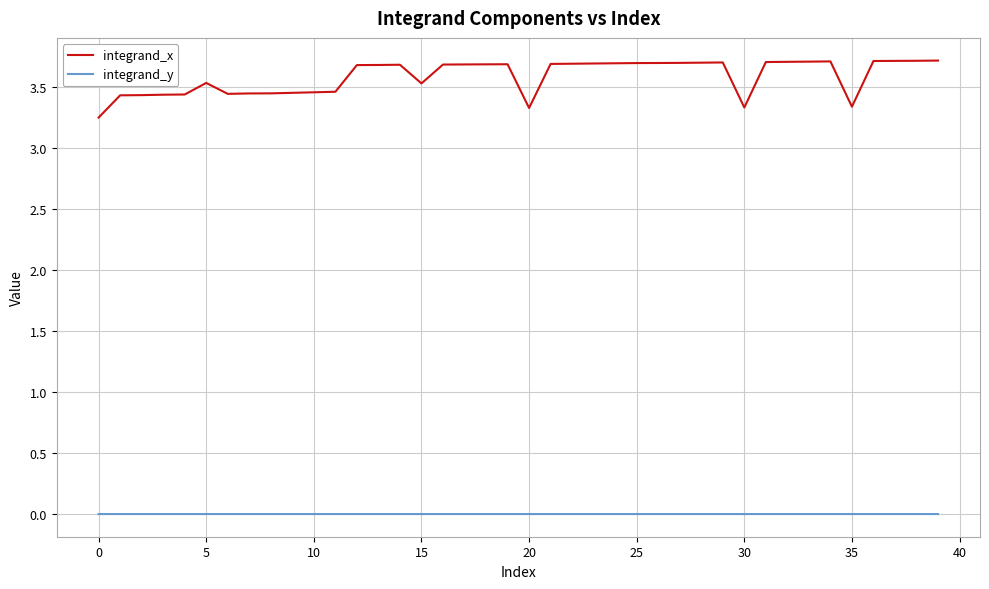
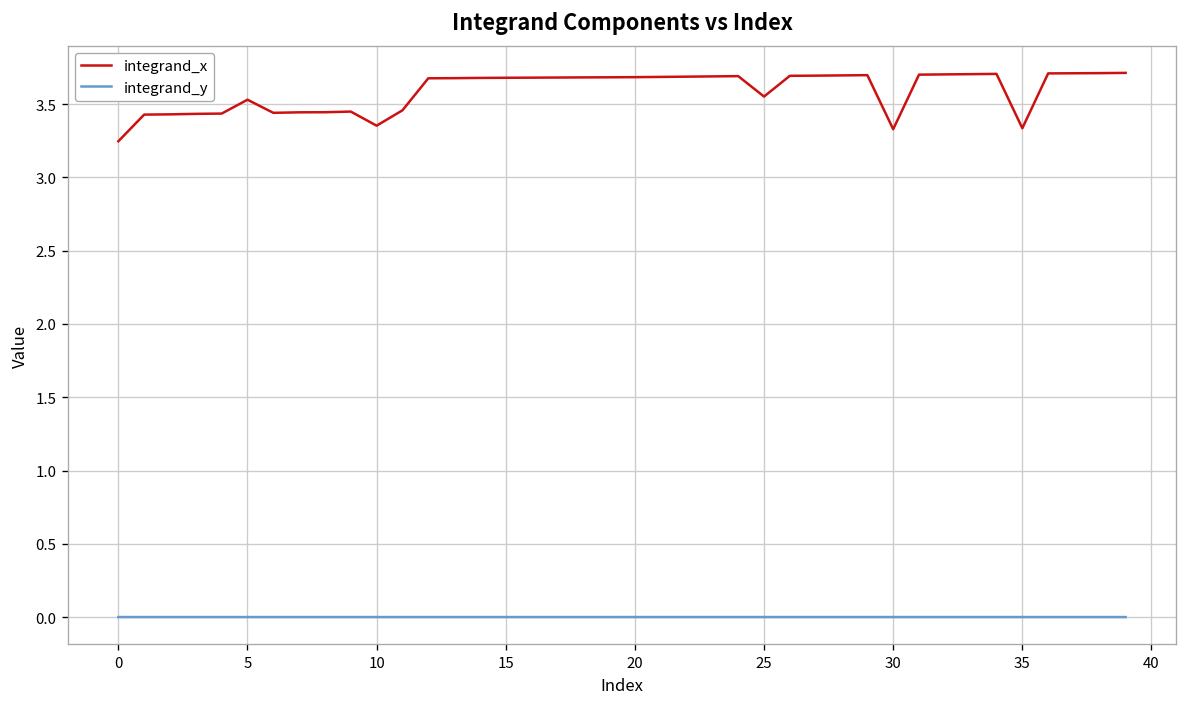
integrand_x, 10: 3.45 -> 3.35
integrand_x, 15: 3.53 -> 3.68
integrand_x, 20: 3.33 -> 3.68
integrand_x, 25: 3.69 -> 3.55
